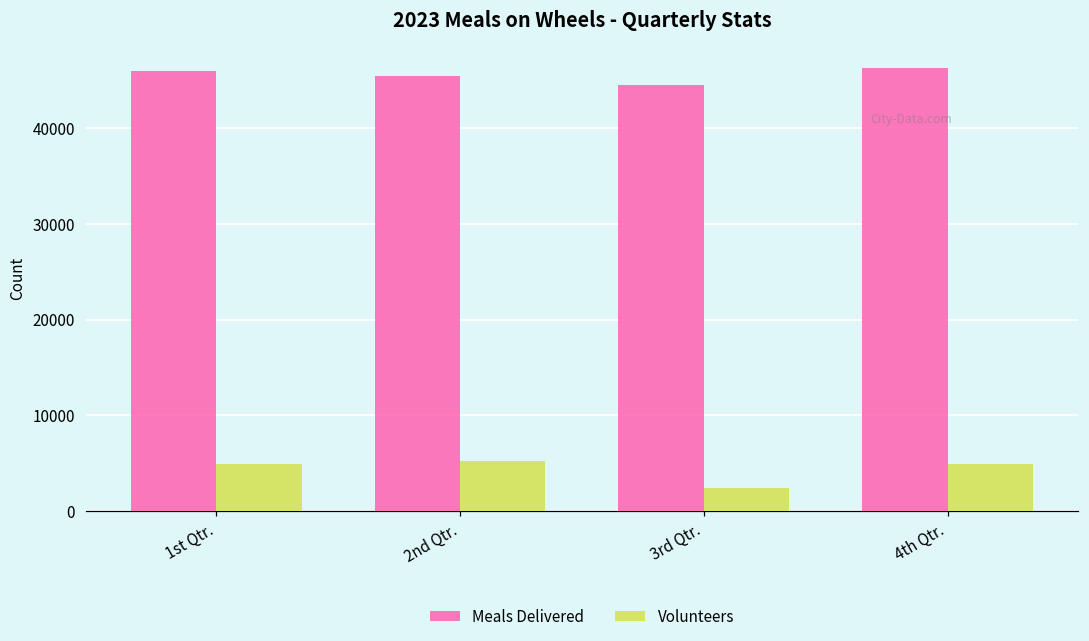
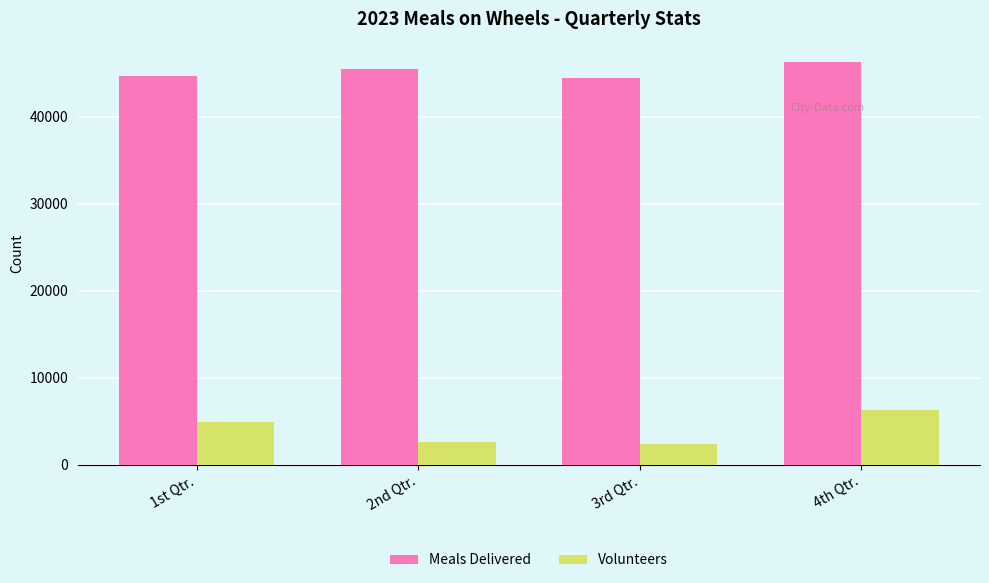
Meals Delivered, 1st Qtr.: 46000 -> 45000
Volunteers, 2nd Qtr.: 5000 -> 3000
Volunteers, 4th Qtr.: 5000 -> 6000
